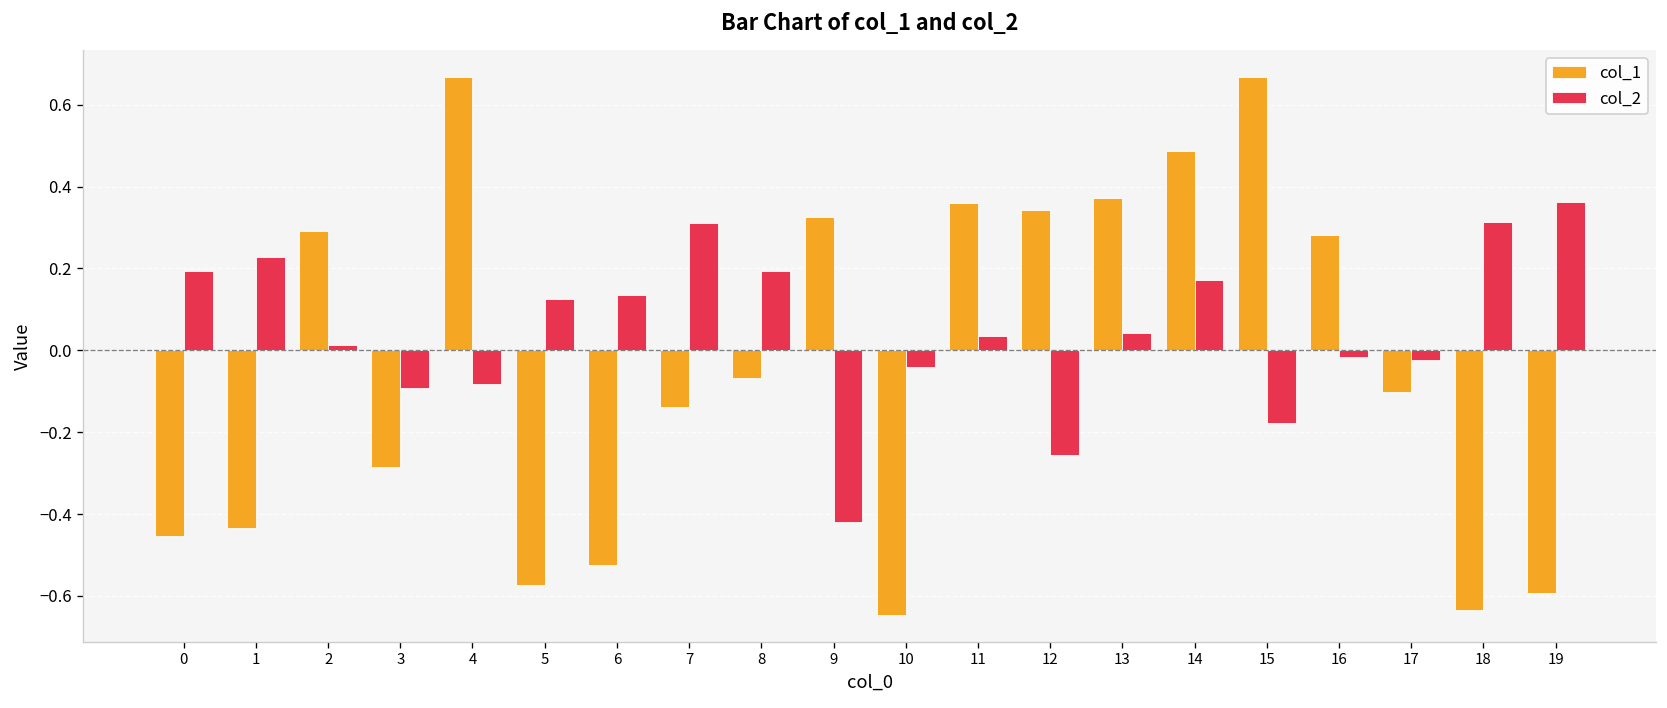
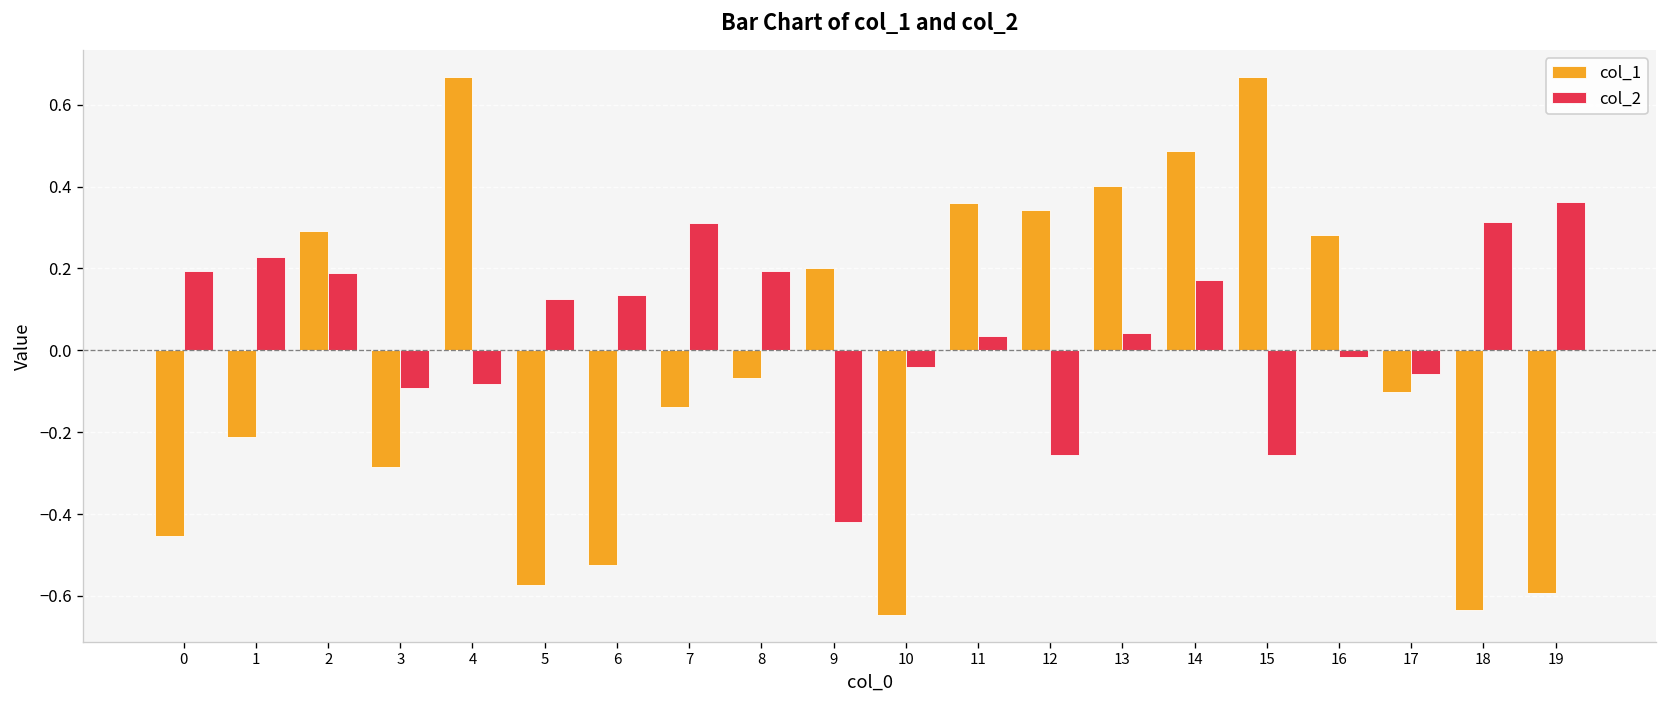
col_1, 1: -0.44 -> -0.21
col_2, 2: 0.01 -> 0.19
col_1, 9: 0.33 -> 0.20
col_1, 13: 0.37 -> 0.40
col_2, 15: -0.18 -> -0.26
col_2, 17: -0.02 -> -0.06
